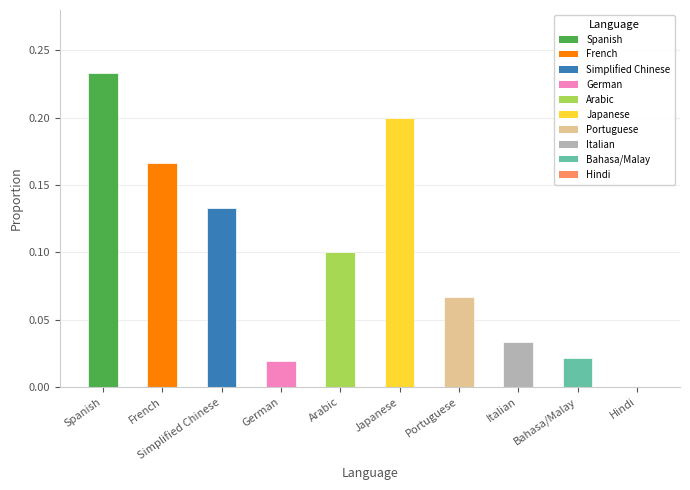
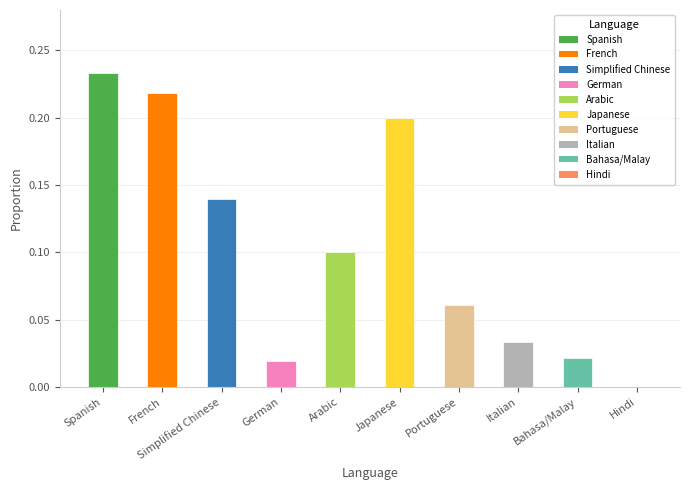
French: 0.167 -> 0.218
Simplified Chinese: 0.133 -> 0.140
Portuguese: 0.067 -> 0.061
